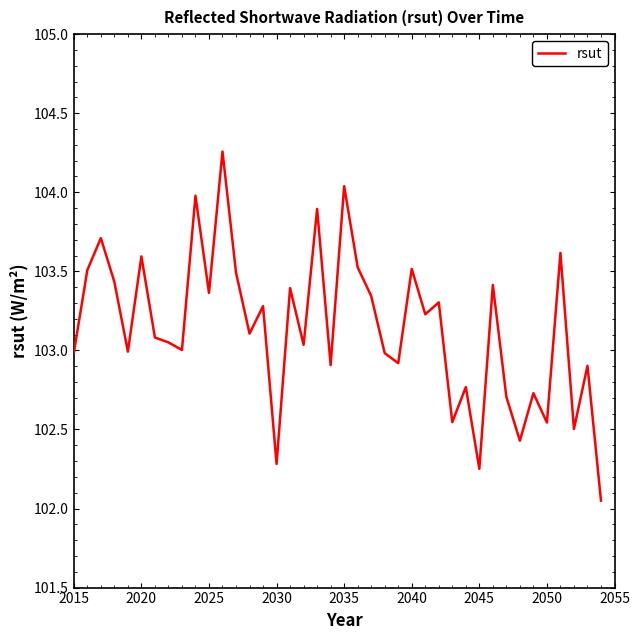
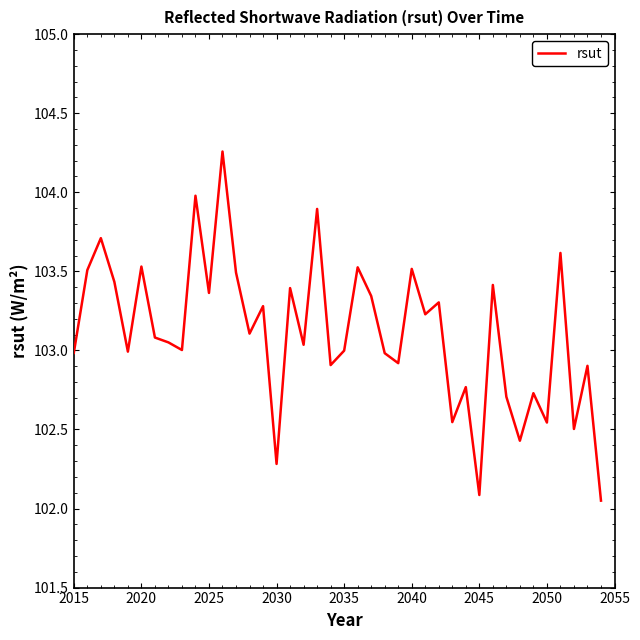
2020: 103.59 -> 103.53
2035: 104.04 -> 103.00
2045: 102.25 -> 102.09
